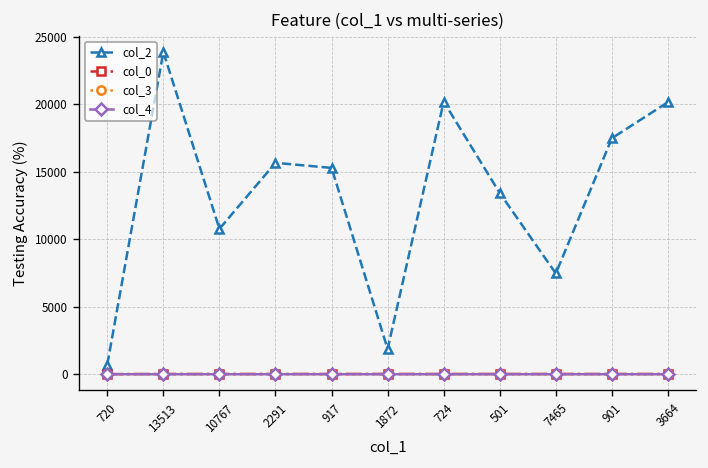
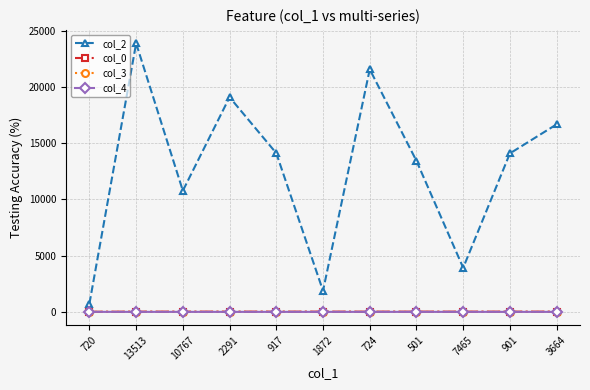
col_2, 2291: 15700 -> 19100
col_2, 917: 15300 -> 14100
col_2, 724: 20200 -> 21600
col_2, 7465: 7500 -> 3900
col_2, 901: 17500 -> 14100
col_2, 3664: 20200 -> 16700
